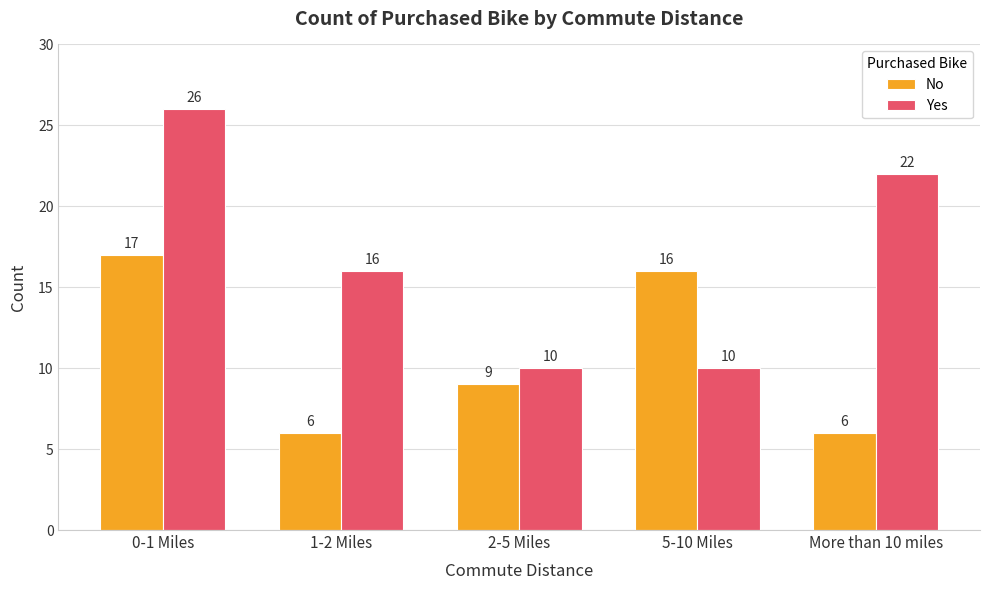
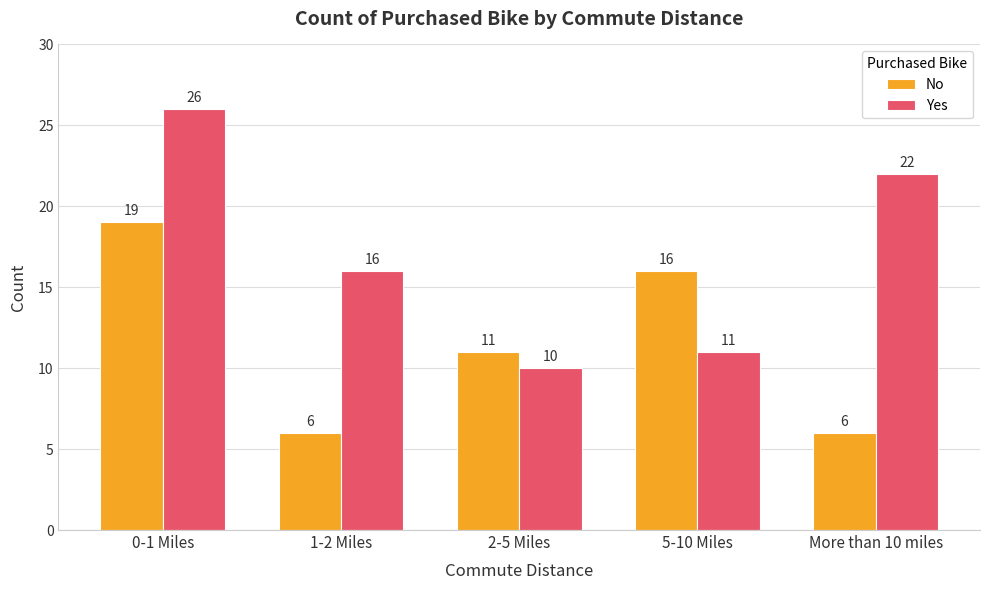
No, 0-1 Miles: 17 -> 19
No, 2-5 Miles: 9 -> 11
Yes, 5-10 Miles: 10 -> 11
